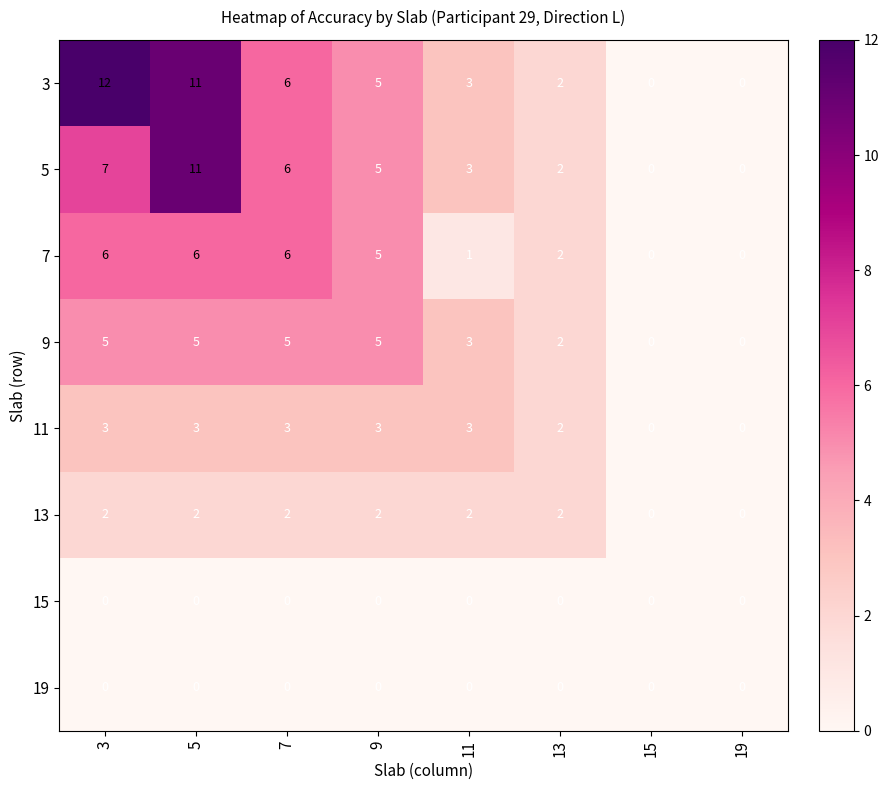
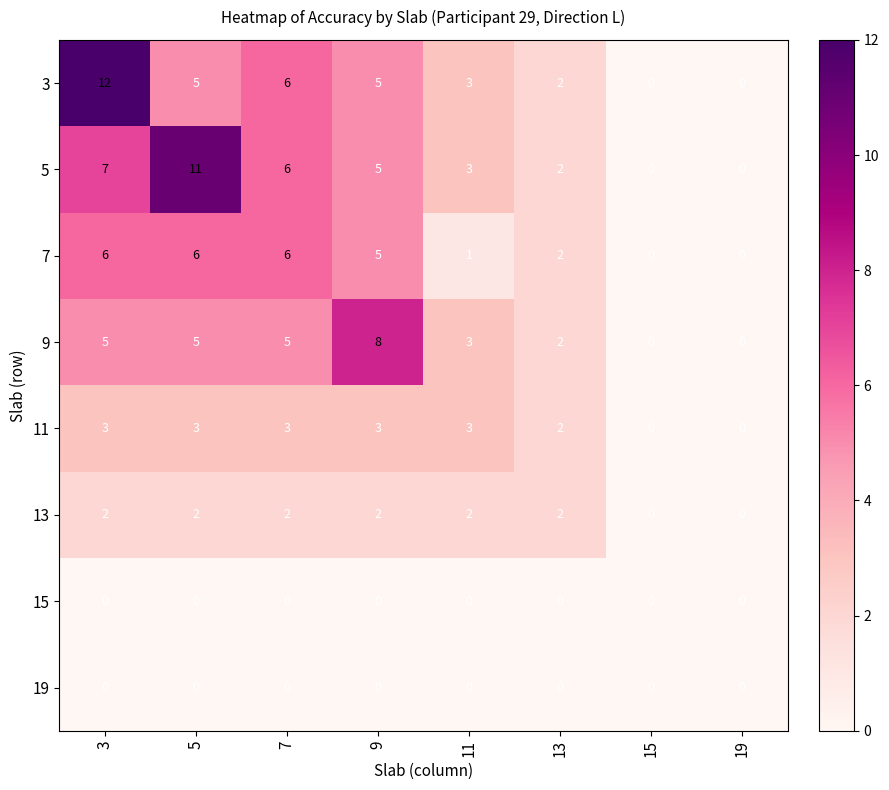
3, 5: 11 -> 5
9, 9: 5 -> 8
